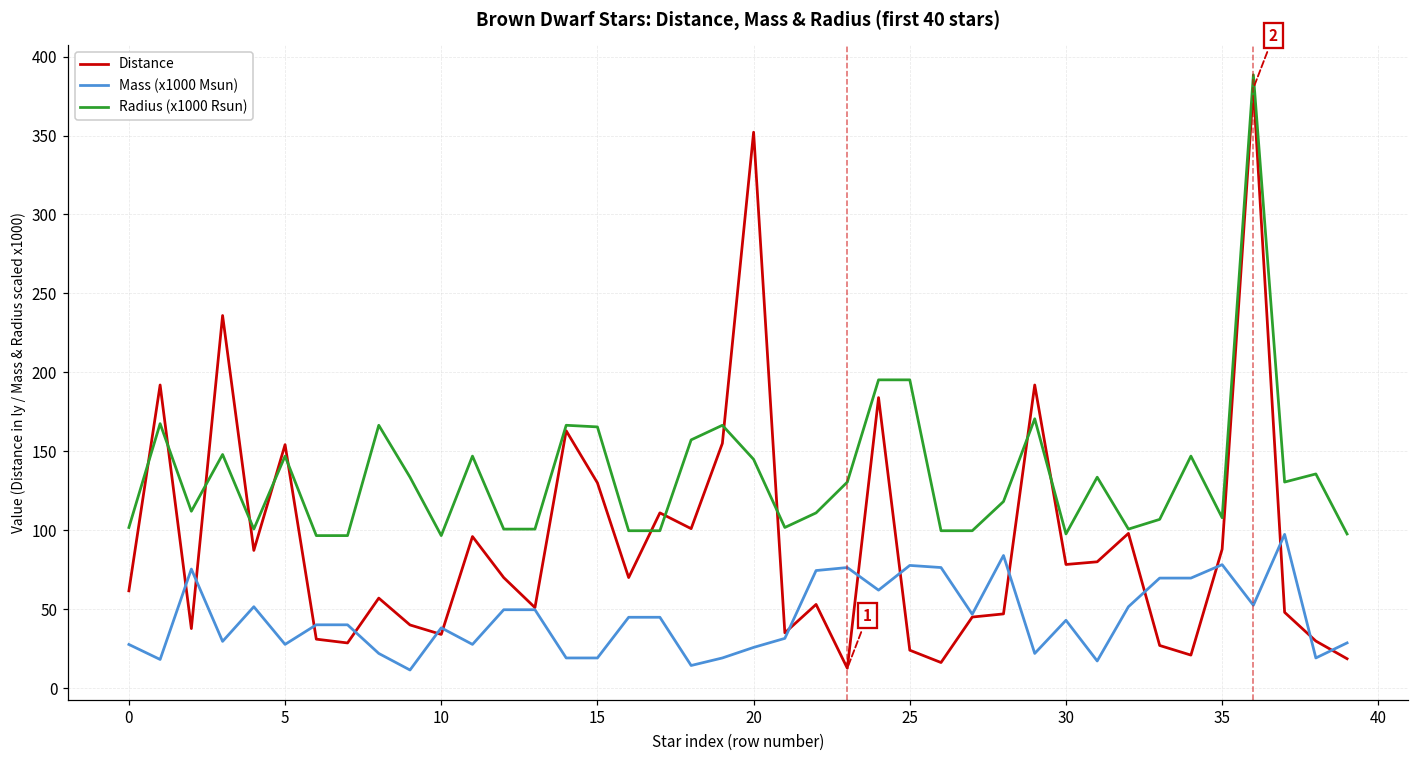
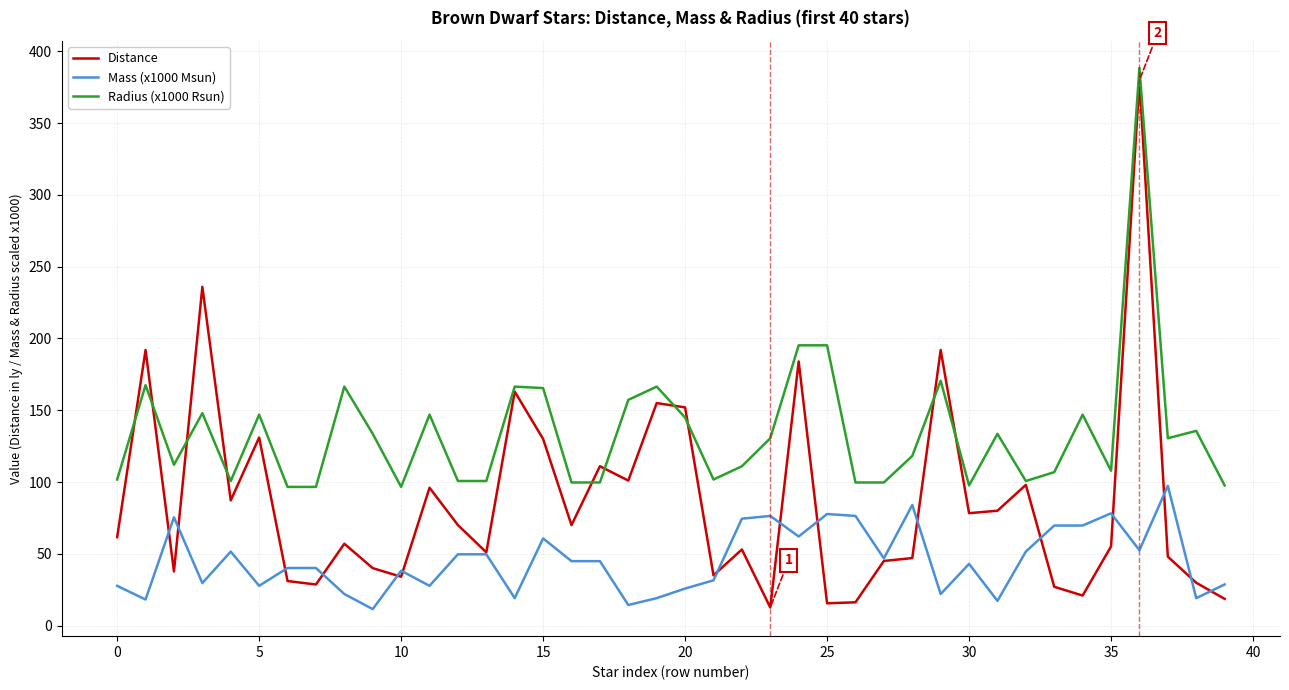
Distance, 5: 154 -> 131
Mass (x1000 Msun), 15: 19 -> 61
Distance, 20: 352 -> 152
Distance, 25: 24 -> 16
Distance, 35: 88 -> 55
